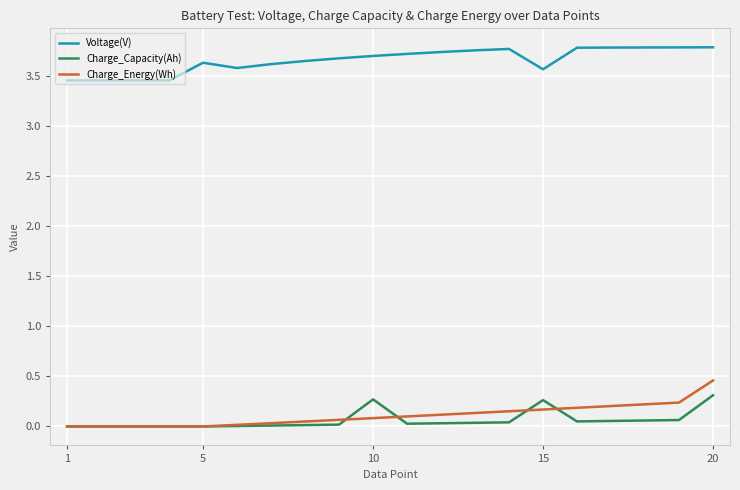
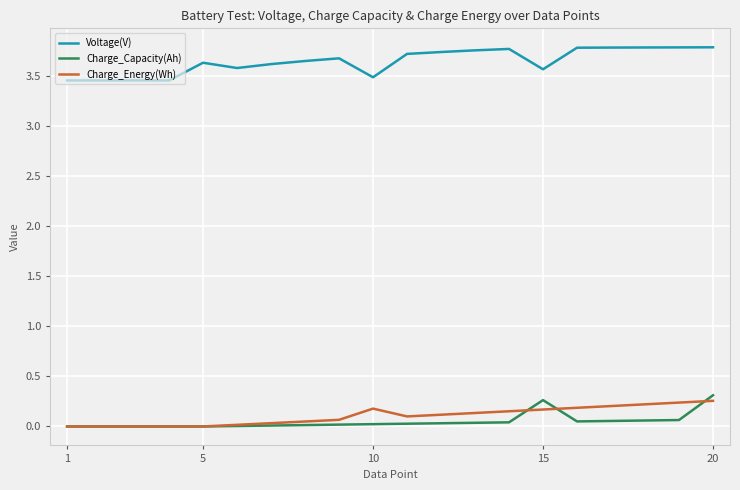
Voltage(V), 10: 3.70 -> 3.49
Charge_Capacity(Ah), 10: 0.27 -> 0.02
Charge_Energy(Wh), 10: 0.08 -> 0.18
Charge_Energy(Wh), 20: 0.46 -> 0.26
